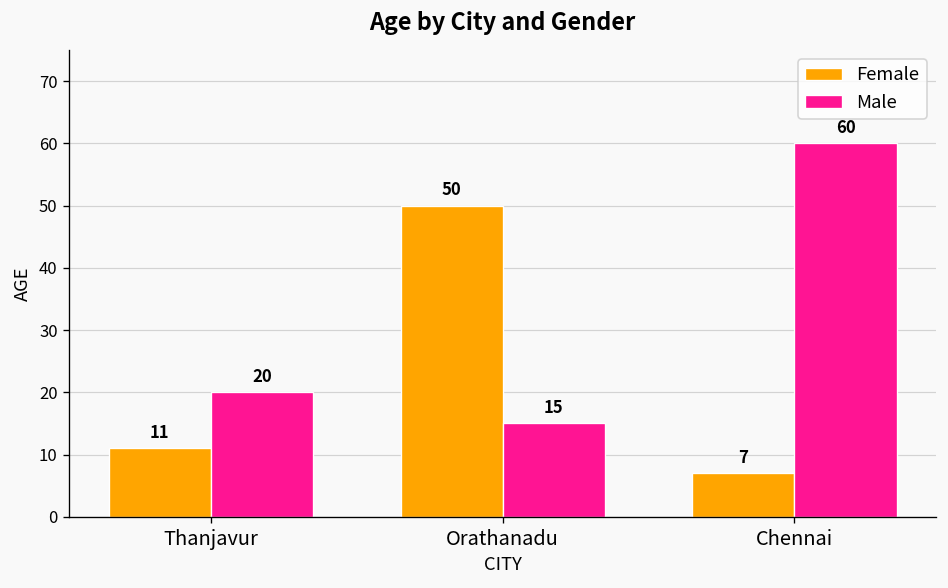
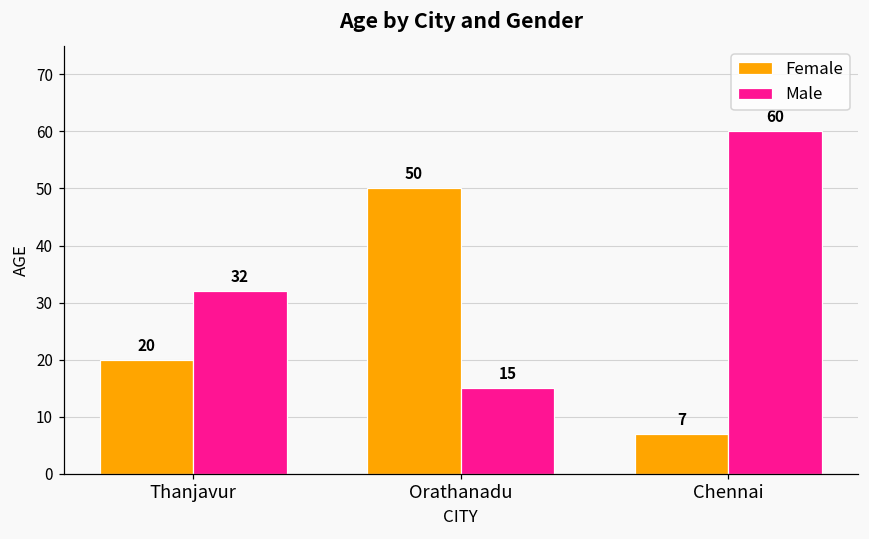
Female, Thanjavur: 11 -> 20
Male, Thanjavur: 20 -> 32
